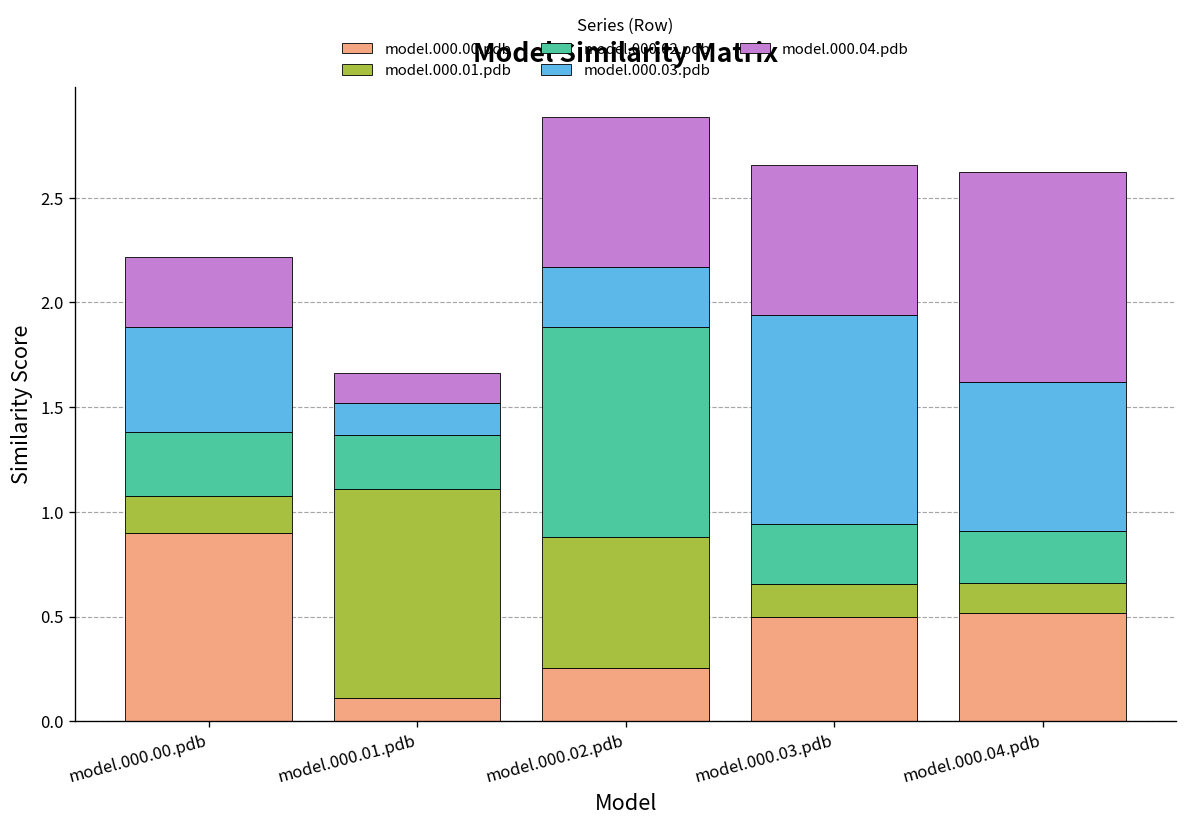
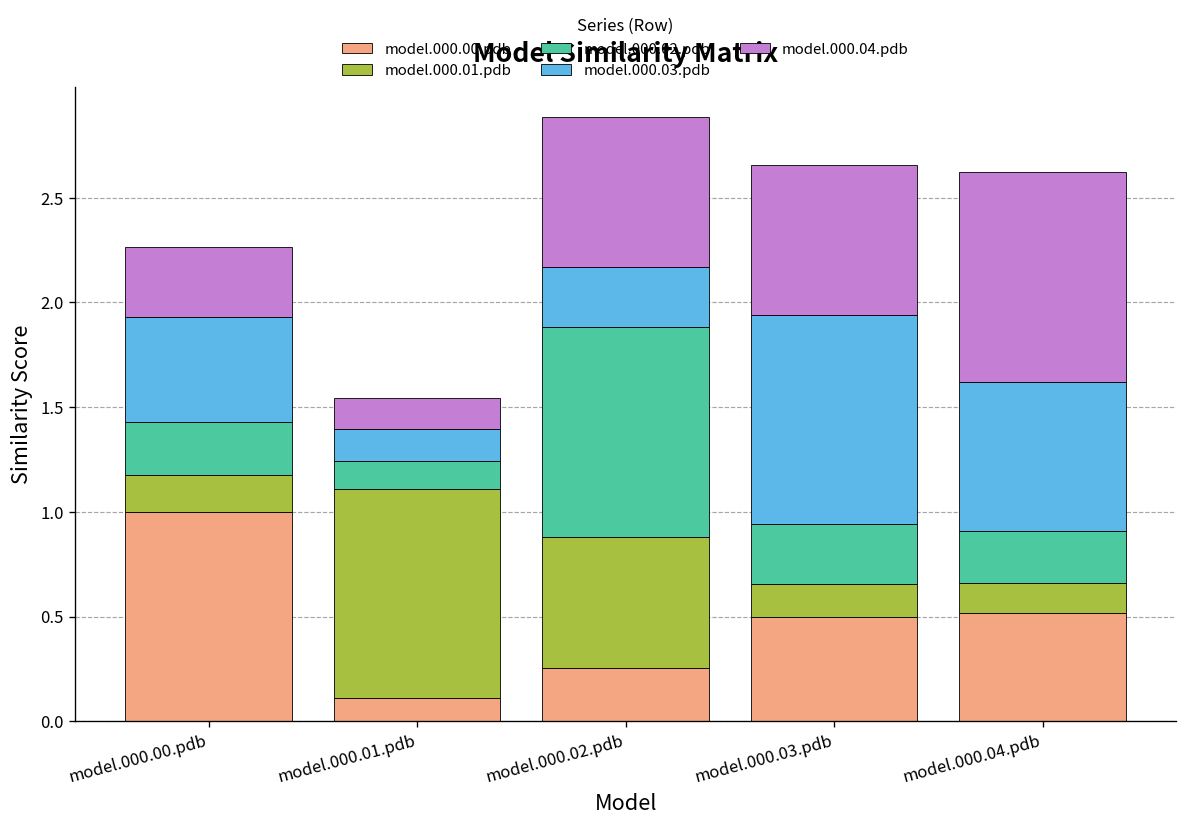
model.000.00.pdb, model.000.00.pdb: 0.9 -> 1.0
model.000.02.pdb, model.000.00.pdb: 0.30 -> 0.26
model.000.02.pdb, model.000.01.pdb: 0.25 -> 0.13
